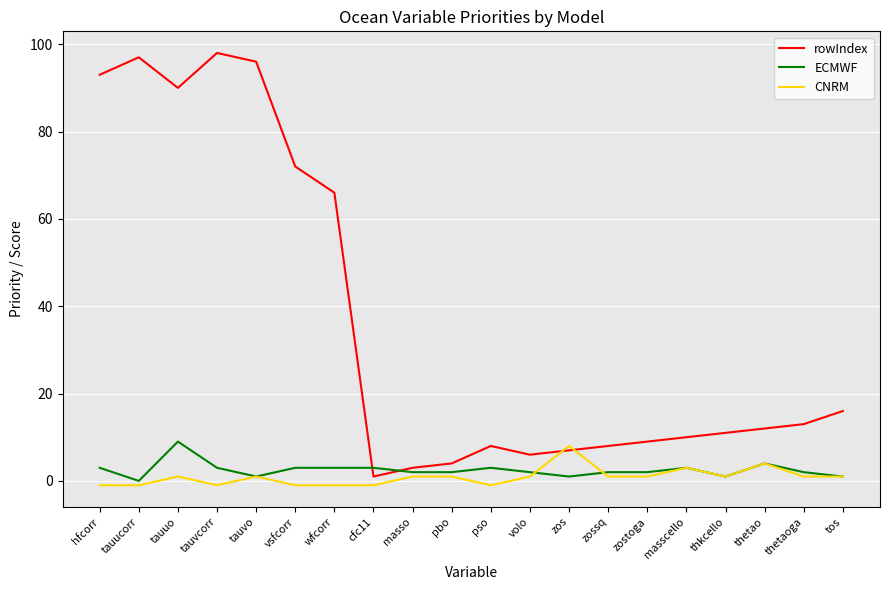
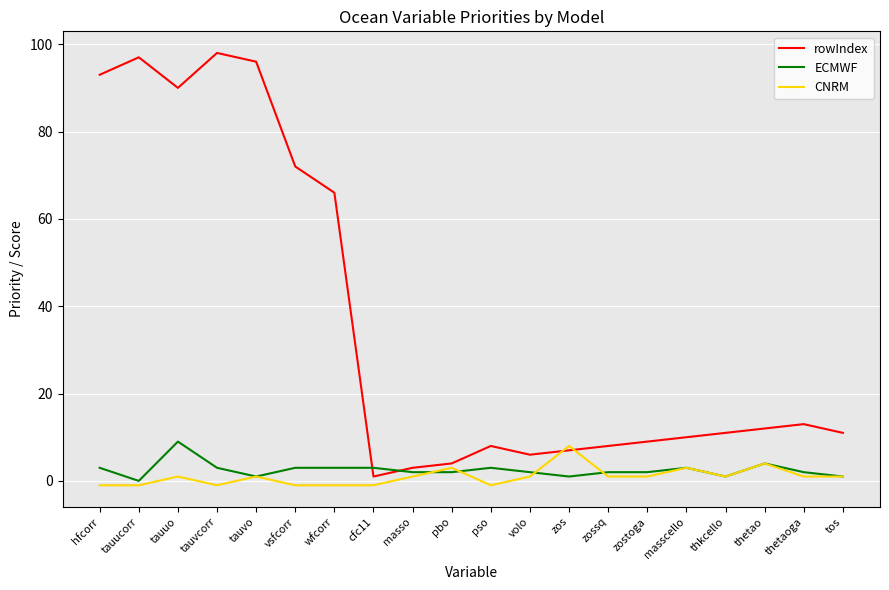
CNRM, pbo: 1 -> 3
rowIndex, tos: 16 -> 11
